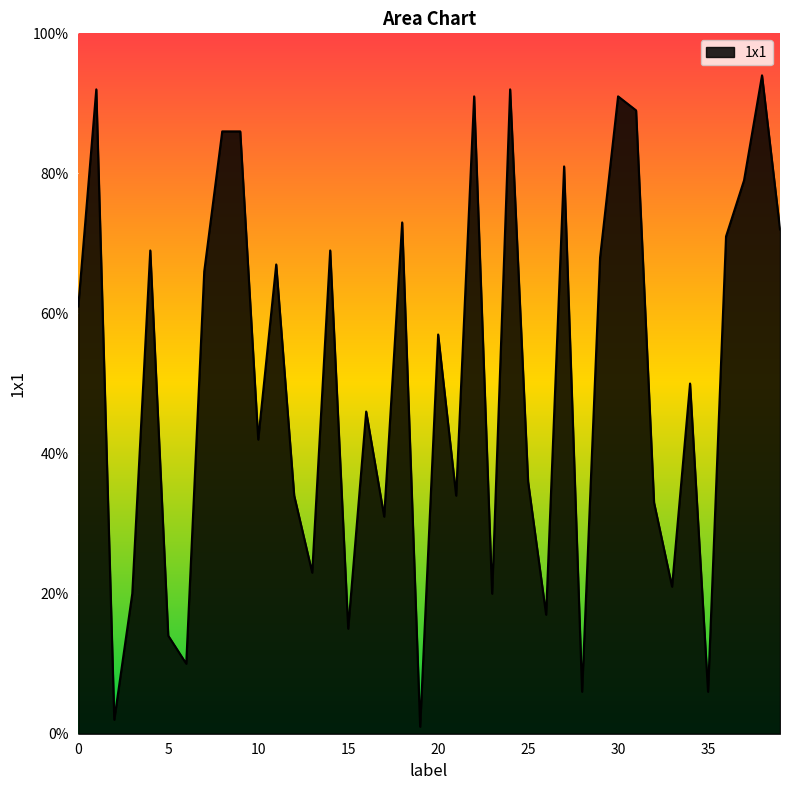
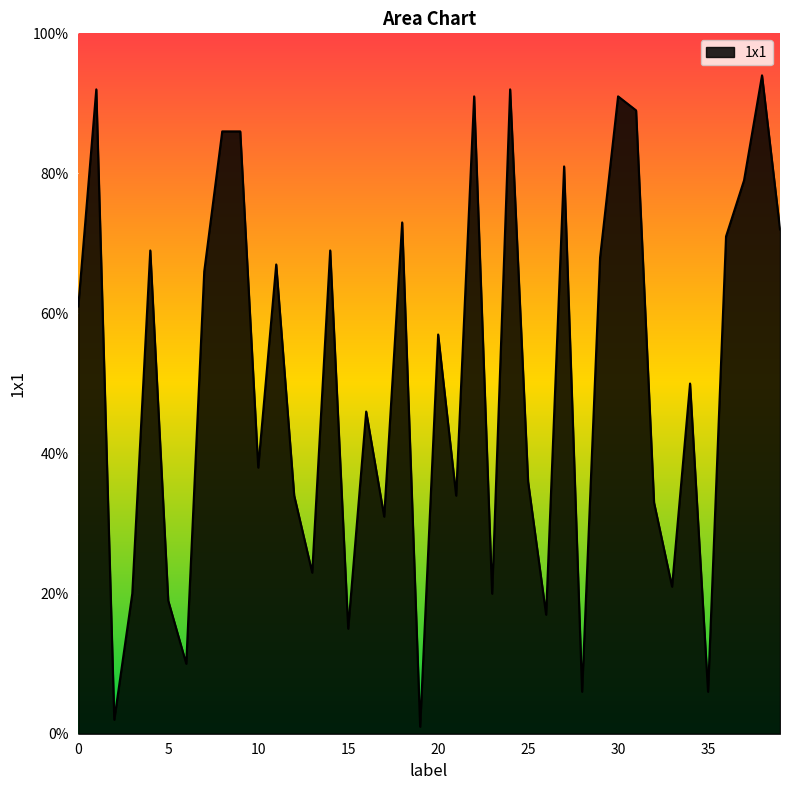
5: 14% -> 19%
10: 42% -> 38%
